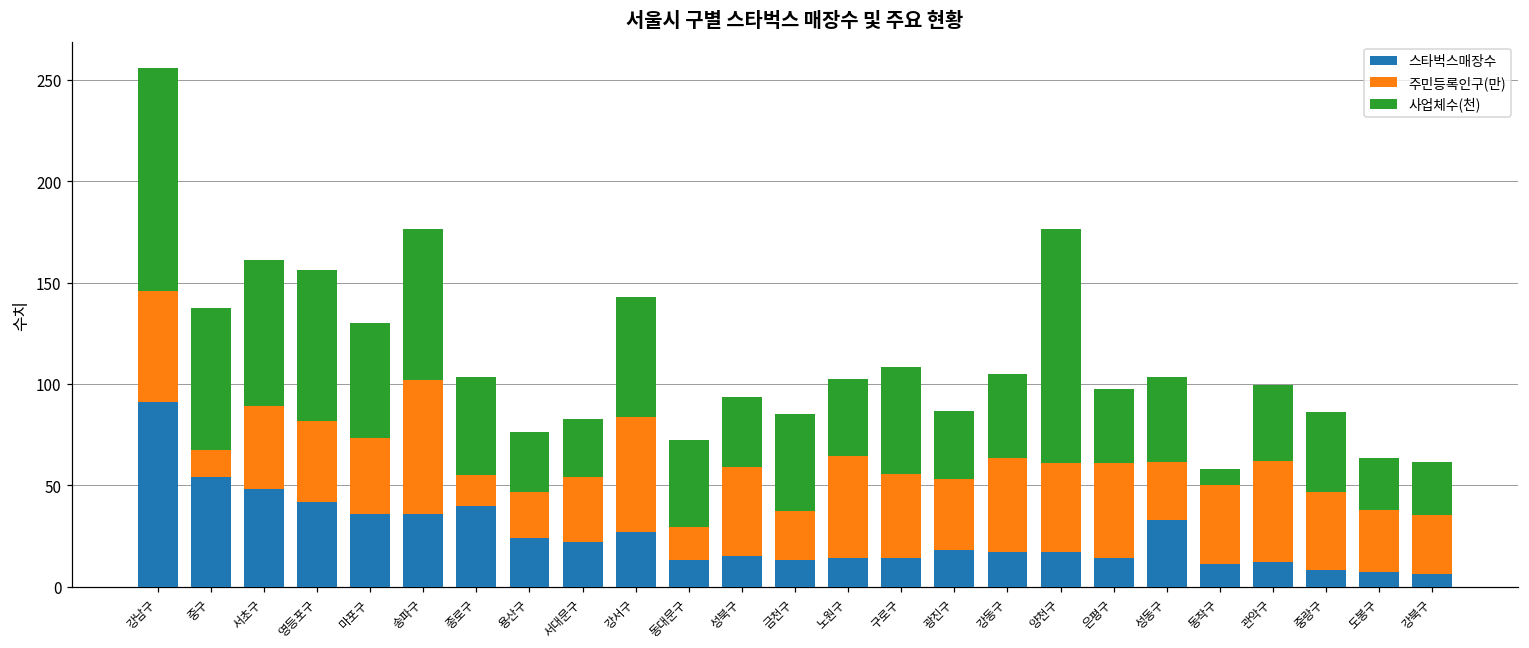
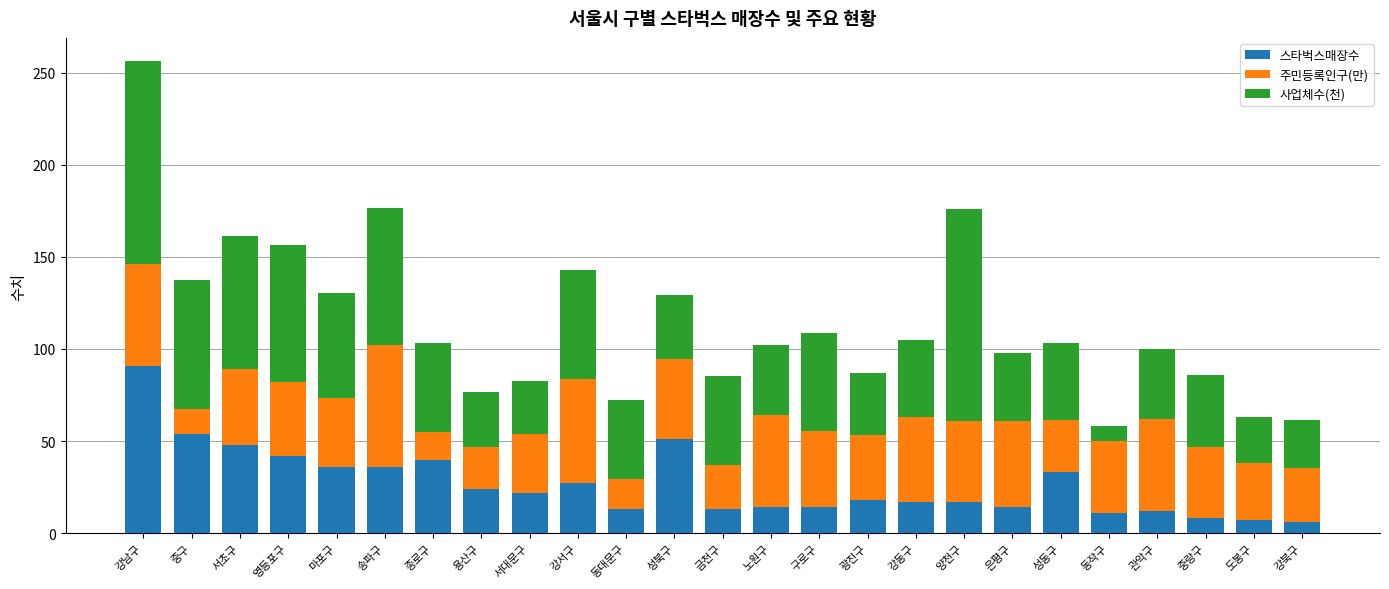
스타벅스매장수, 성북구: 15 -> 51
